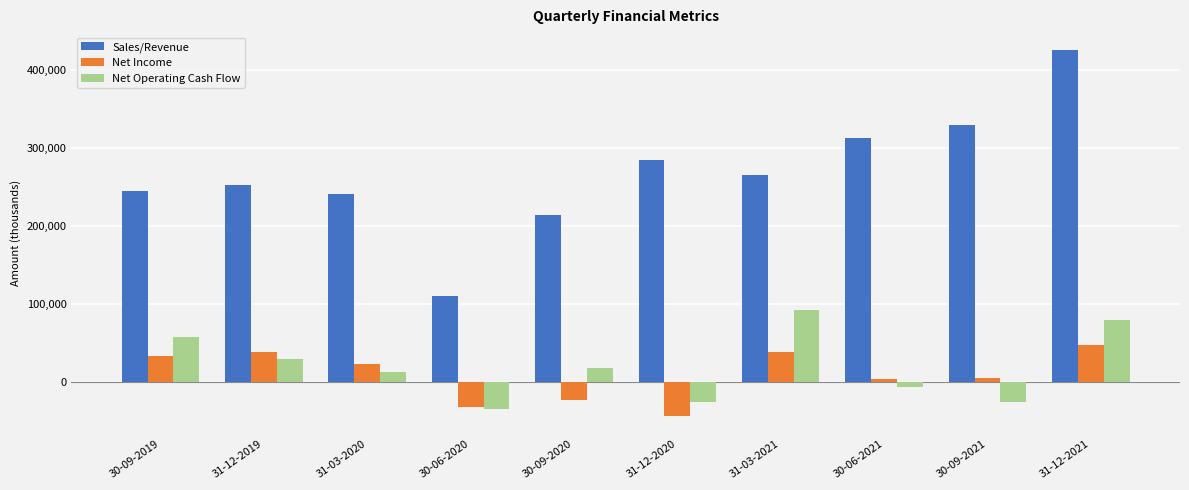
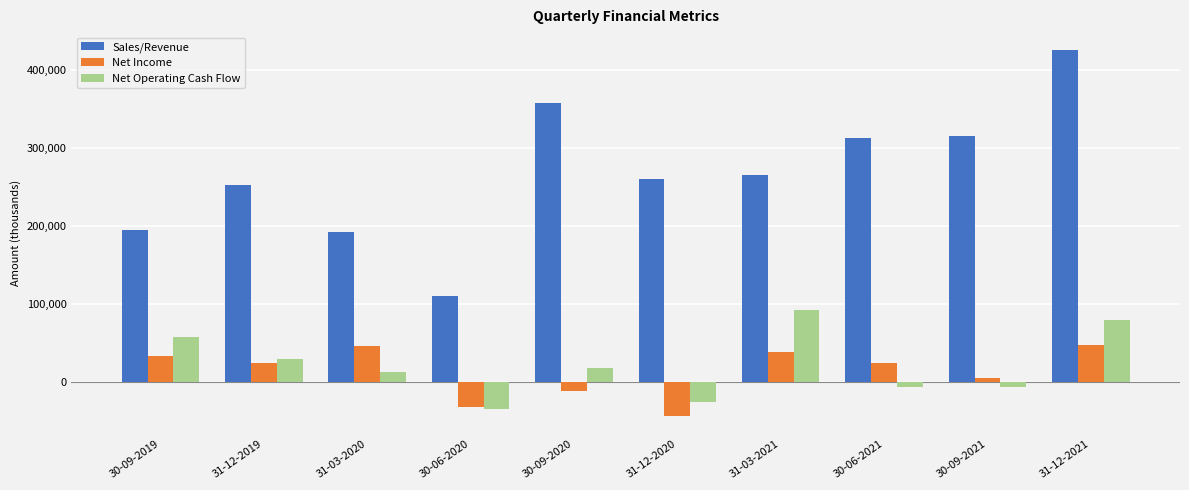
Sales/Revenue, 30-09-2019: 240,000 -> 200,000
Net Income, 31-12-2019: 40,000 -> 20,000
Sales/Revenue, 31-03-2020: 240,000 -> 190,000
Net Income, 31-03-2020: 20,000 -> 50,000
Sales/Revenue, 30-09-2020: 210,000 -> 360,000
Net Income, 30-09-2020: -20,000 -> -10,000
Sales/Revenue, 31-12-2020: 280,000 -> 260,000
Net Income, 30-06-2021: 0 -> 20,000
Sales/Revenue, 30-09-2021: 330,000 -> 320,000
Net Operating Cash Flow, 30-09-2021: -30,000 -> -10,000
